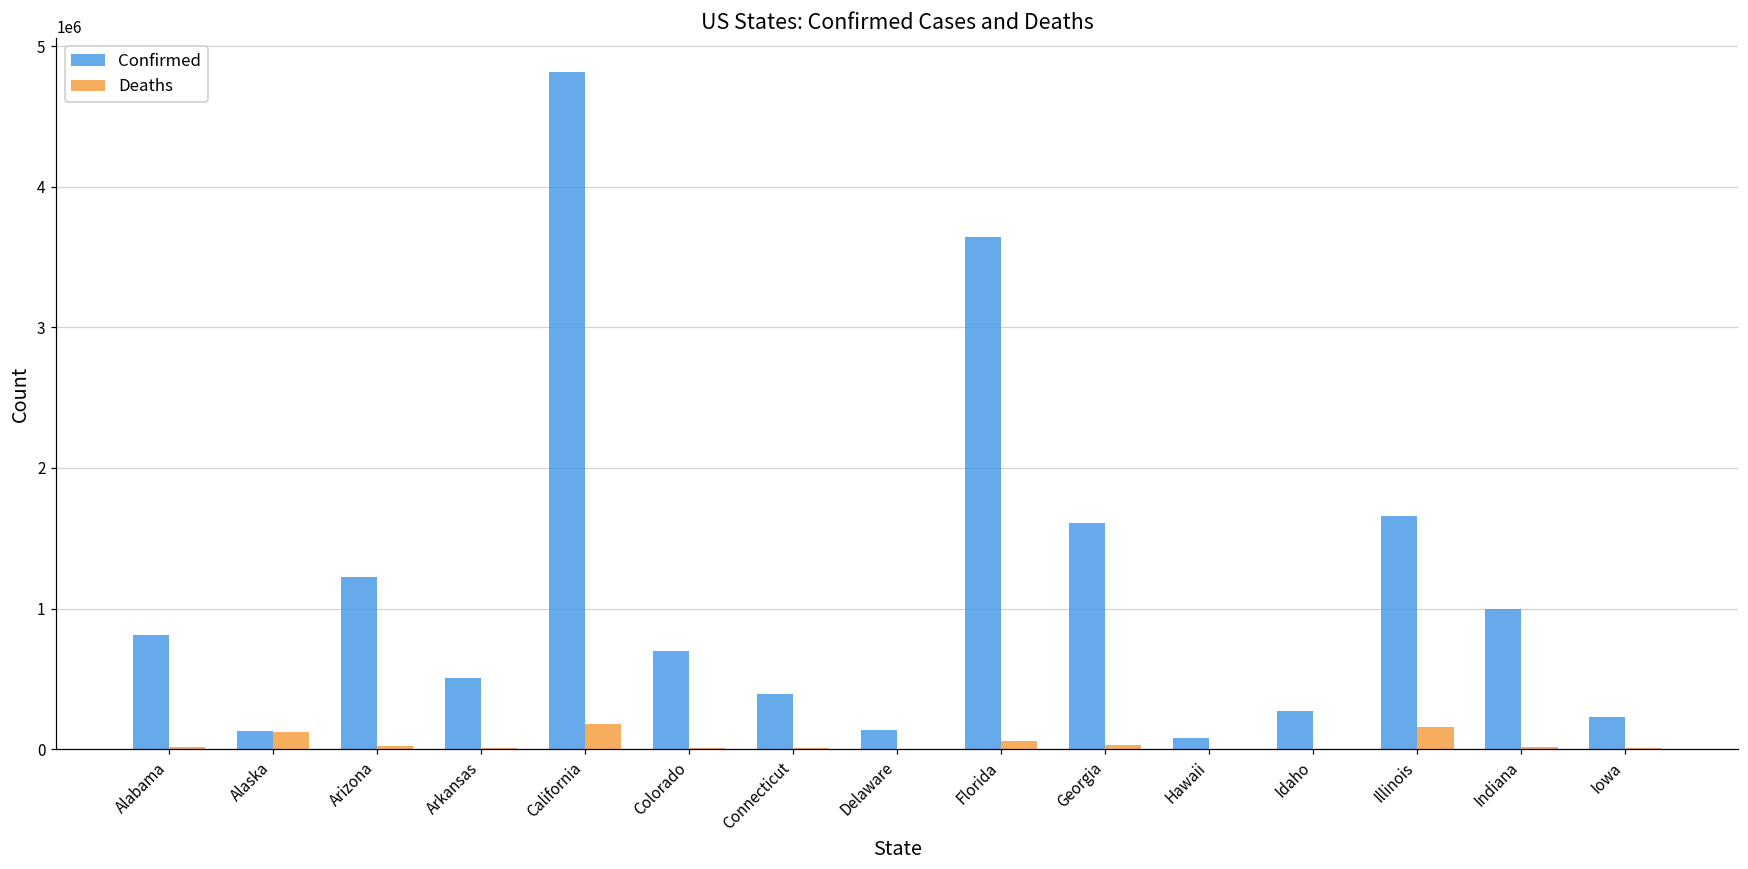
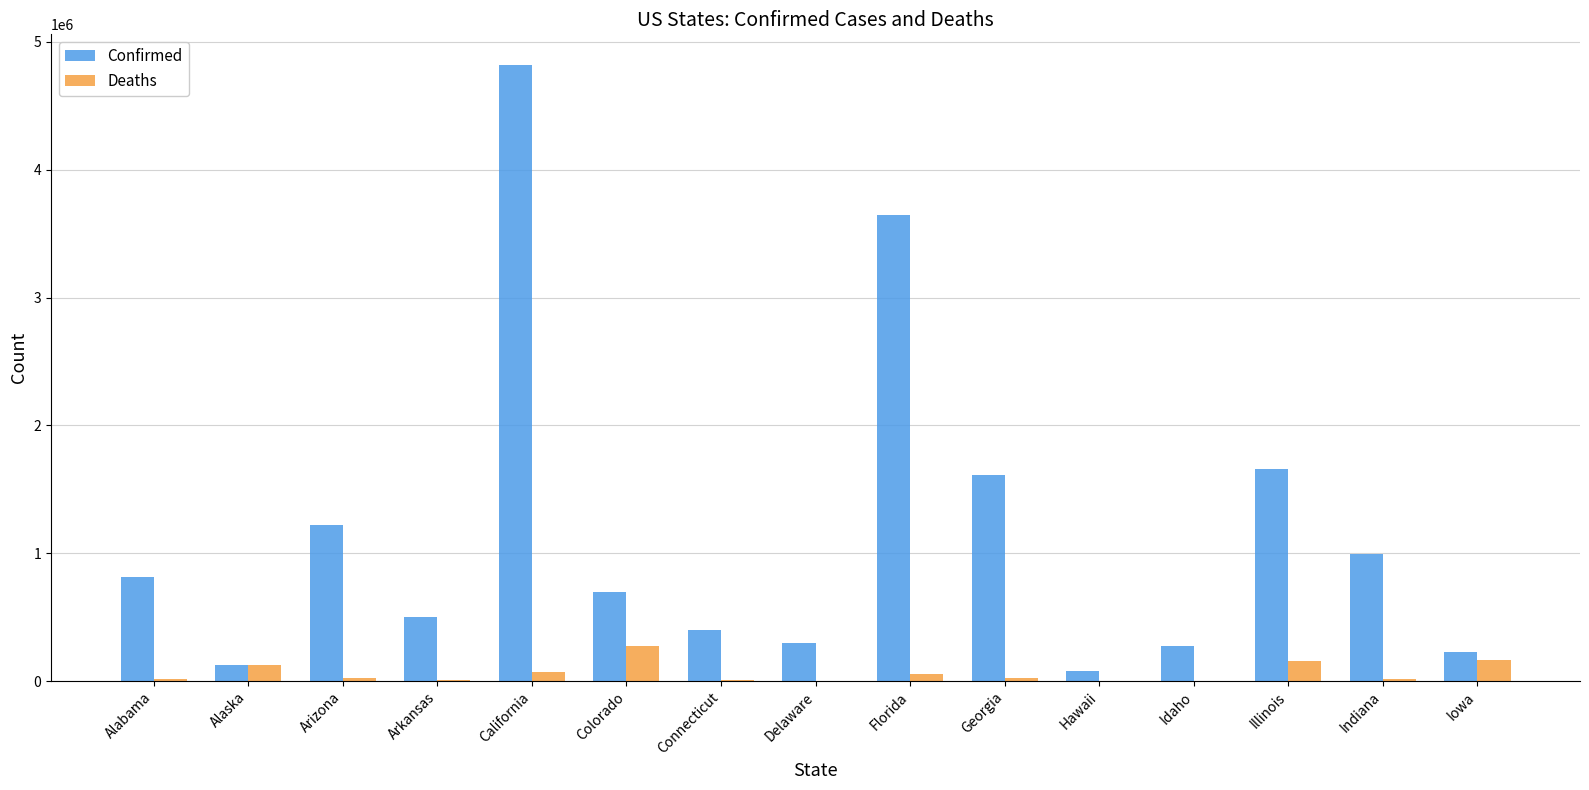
Deaths, California: 180000 -> 70000
Deaths, Colorado: 10000 -> 280000
Confirmed, Delaware: 140000 -> 290000
Deaths, Iowa: 10000 -> 170000
